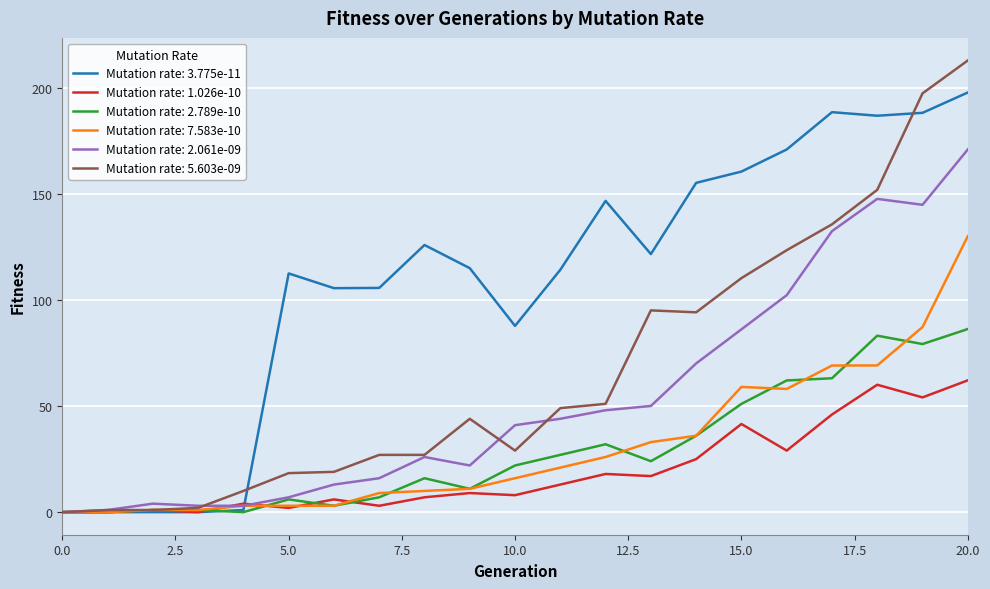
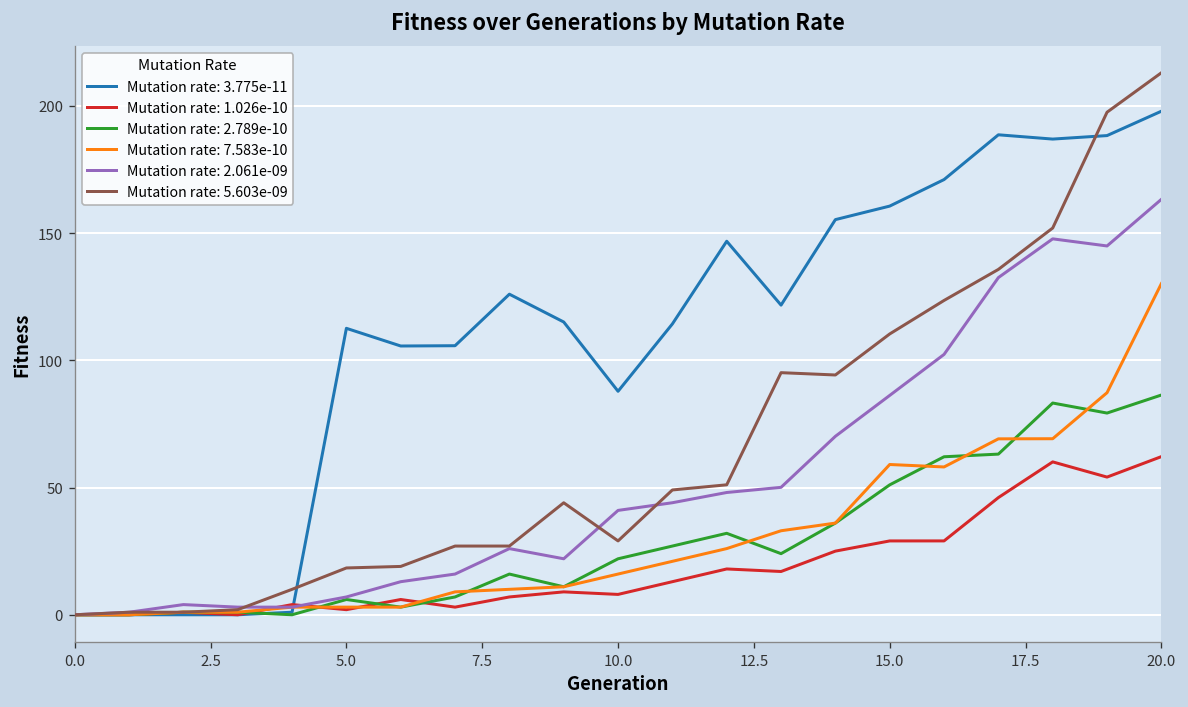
Mutation rate: 1.026e-10, 15.0: 42 -> 29
Mutation rate: 2.061e-09, 20.0: 171 -> 163
